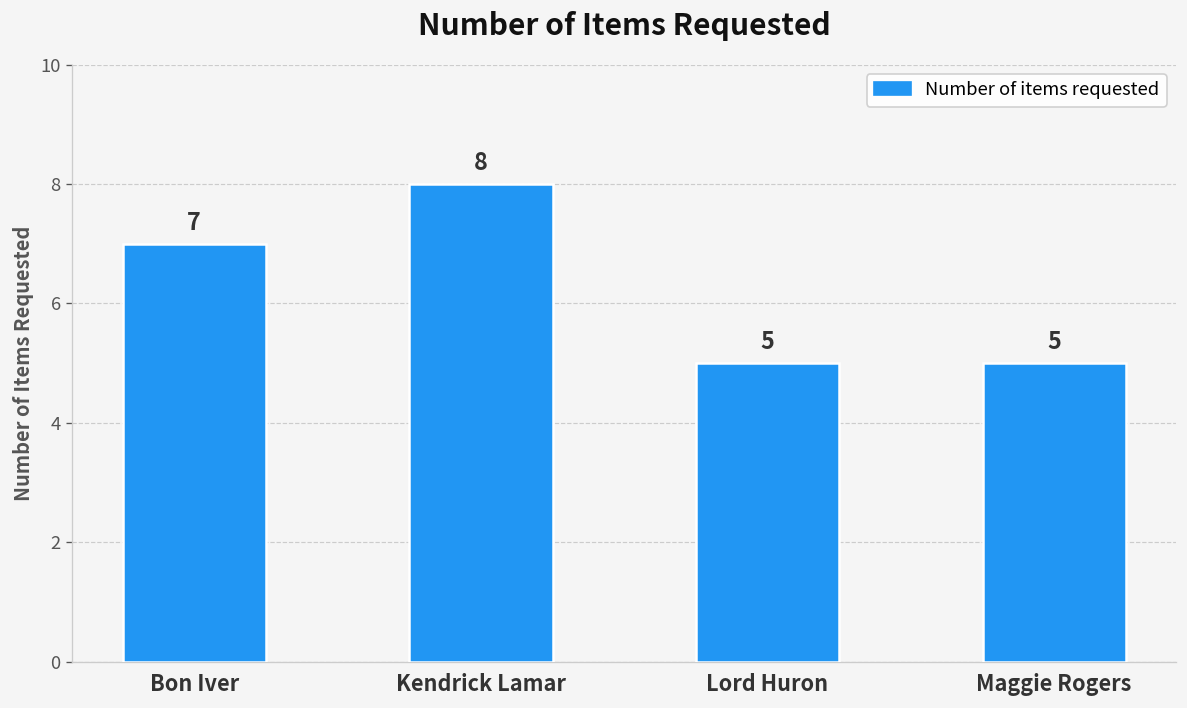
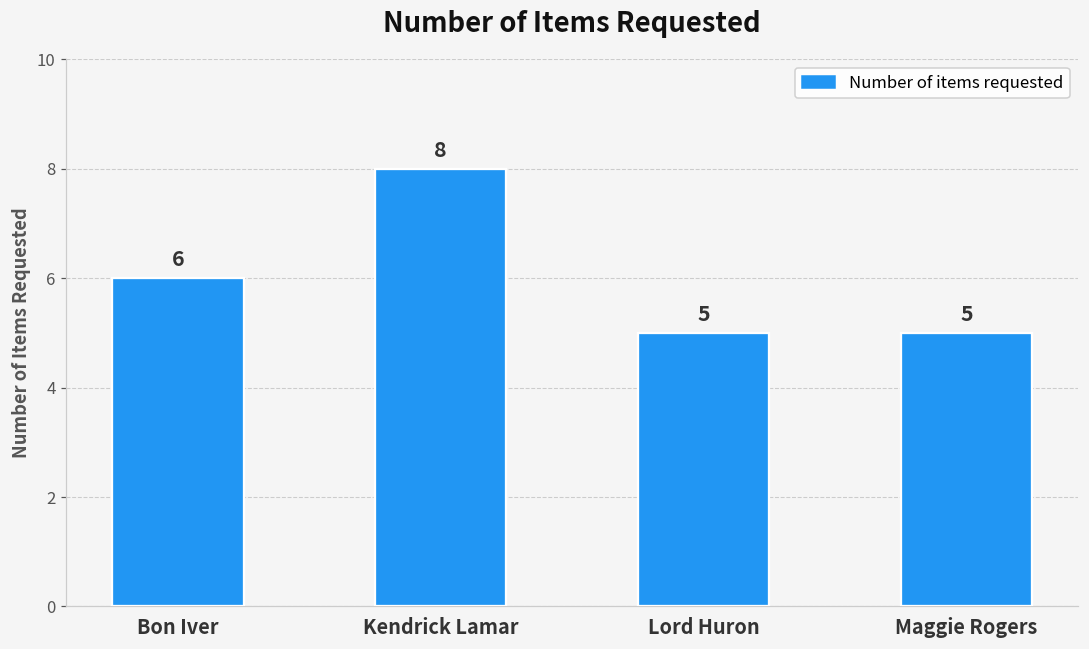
Bon Iver: 7 -> 6
